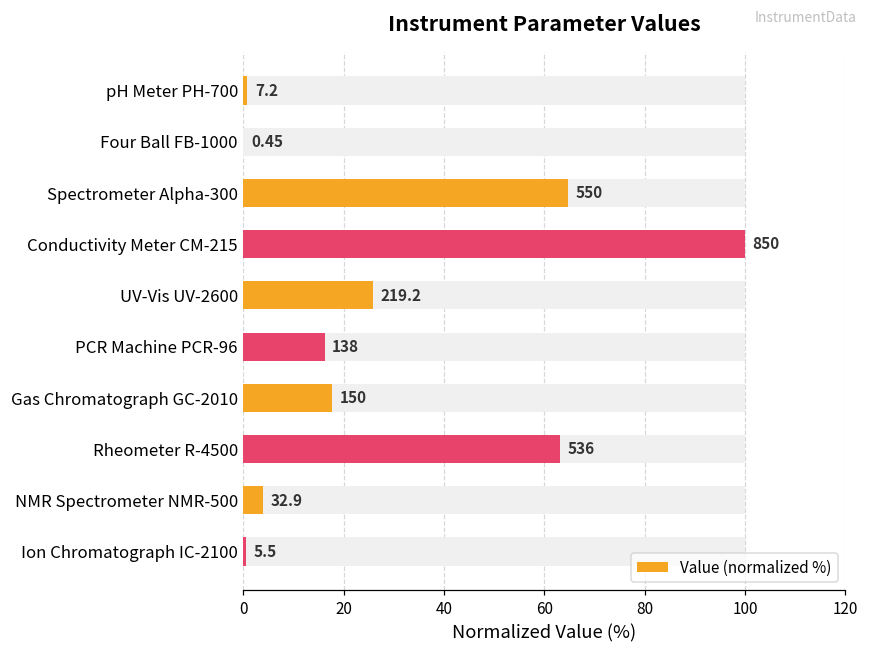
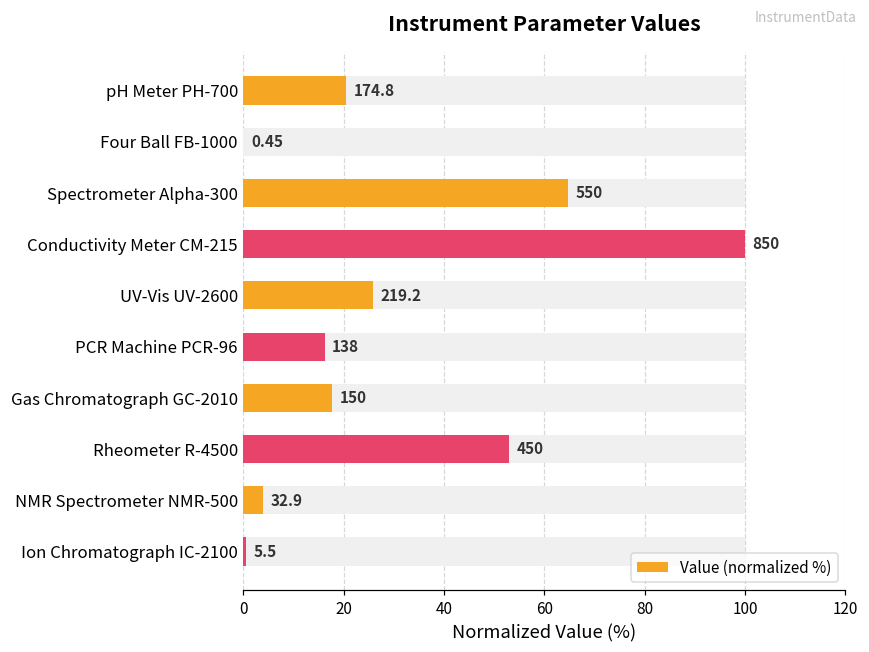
Value (normalized %), pH Meter PH-700: 7.2 -> 174.8
Value (normalized %), Rheometer R-4500: 536 -> 450
